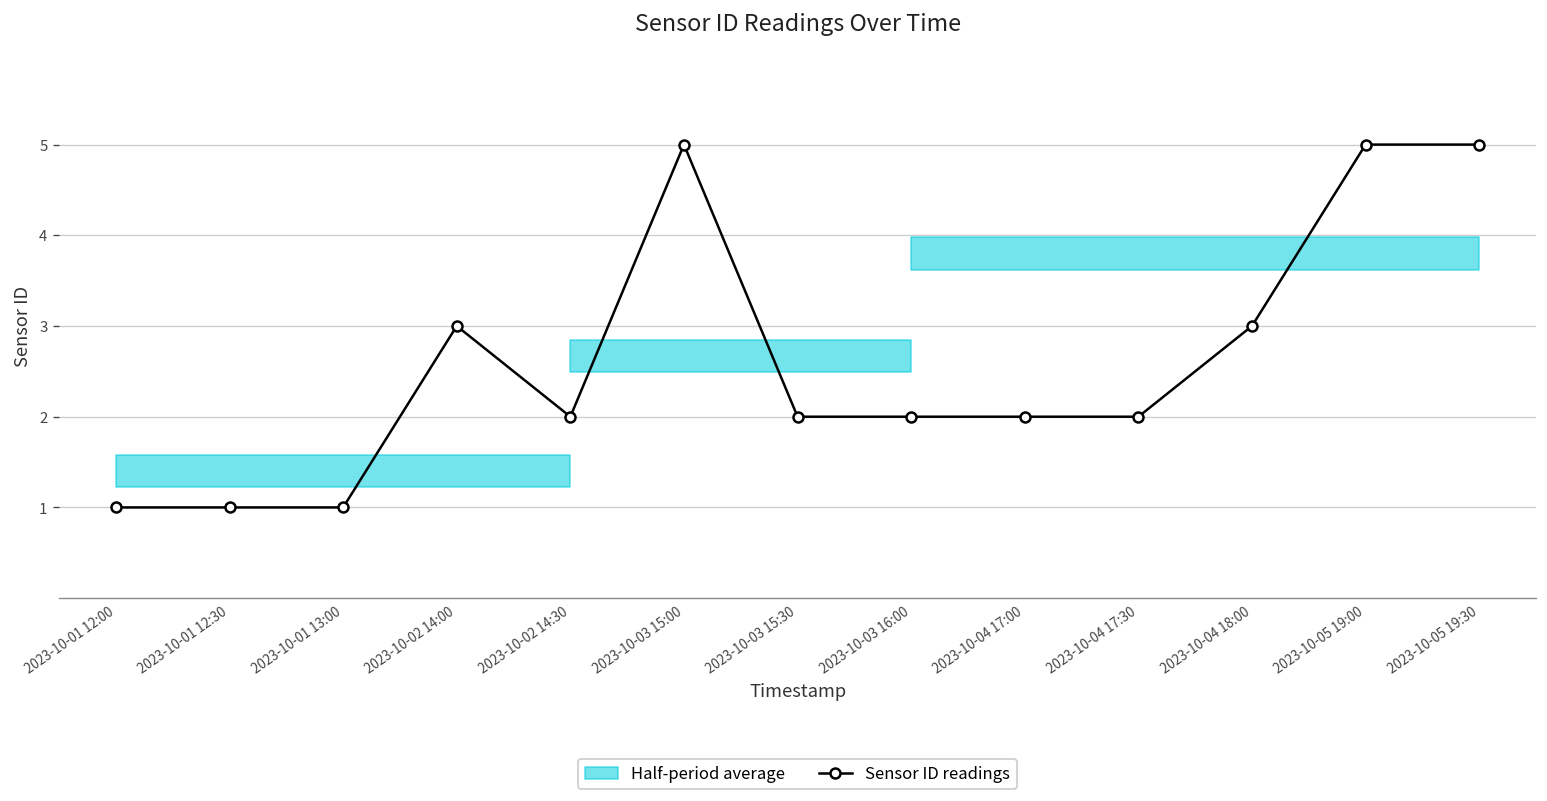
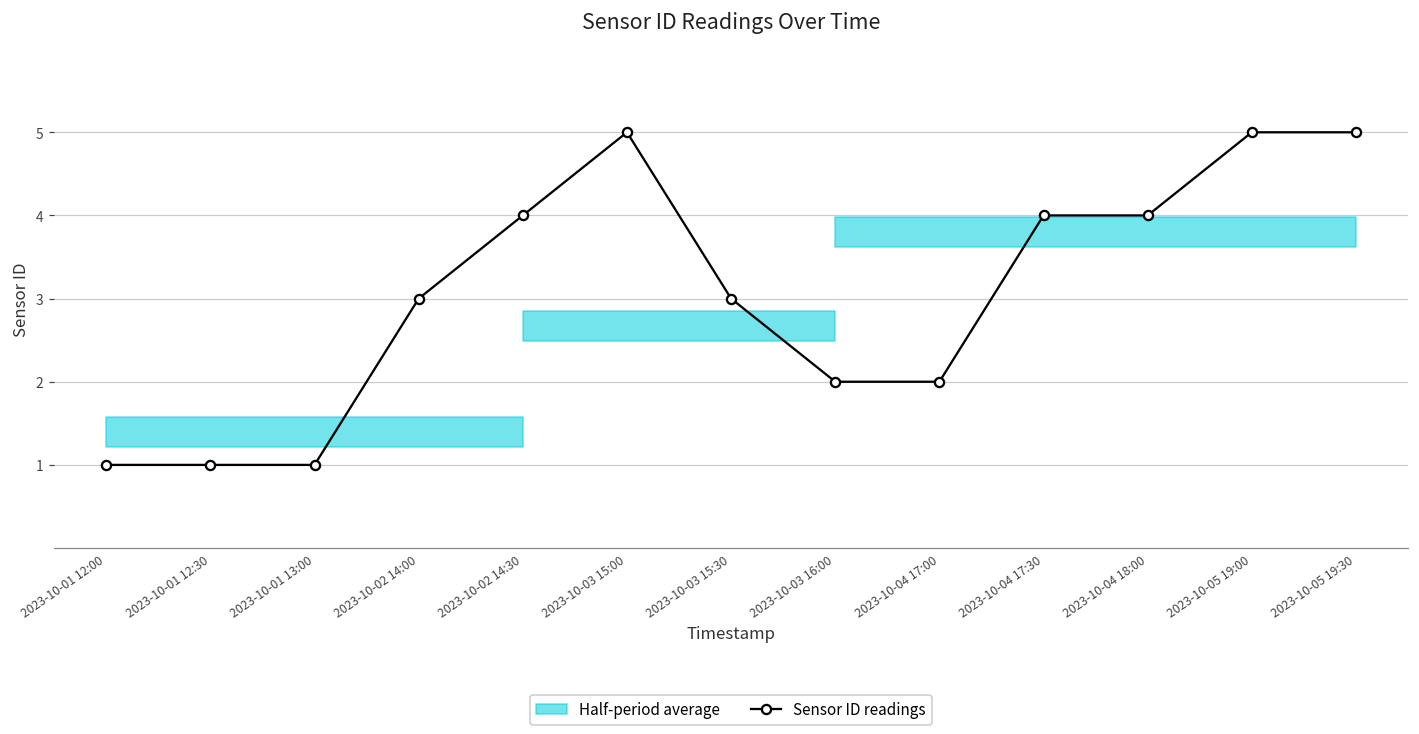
Sensor ID readings, 2023-10-02 14:30: 2 -> 4
Sensor ID readings, 2023-10-03 15:30: 2 -> 3
Sensor ID readings, 2023-10-04 17:30: 2 -> 4
Sensor ID readings, 2023-10-04 18:00: 3 -> 4
